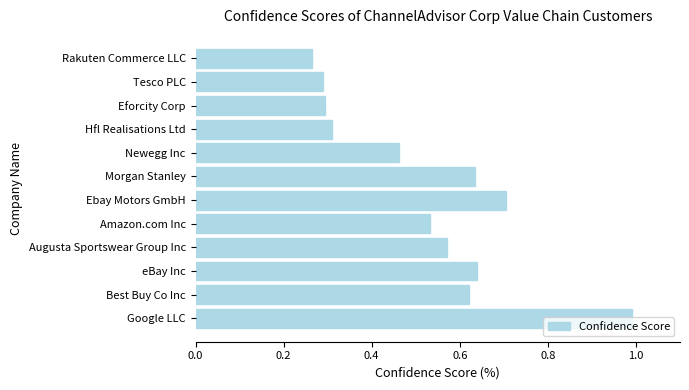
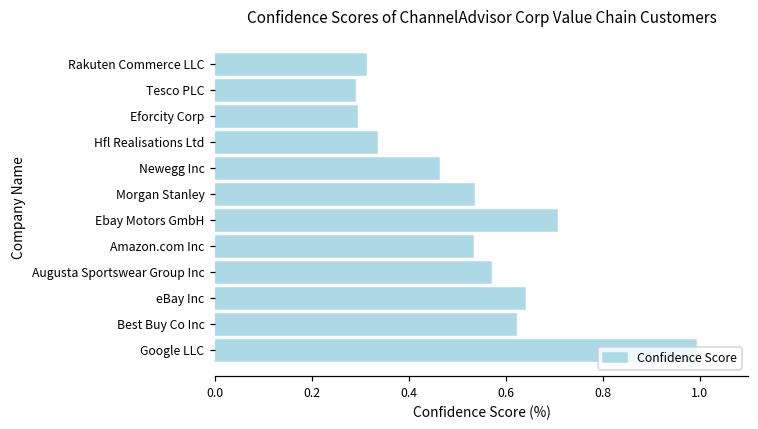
Rakuten Commerce LLC: 0.27 -> 0.31
Hfl Realisations Ltd: 0.31 -> 0.33
Morgan Stanley: 0.64 -> 0.53
